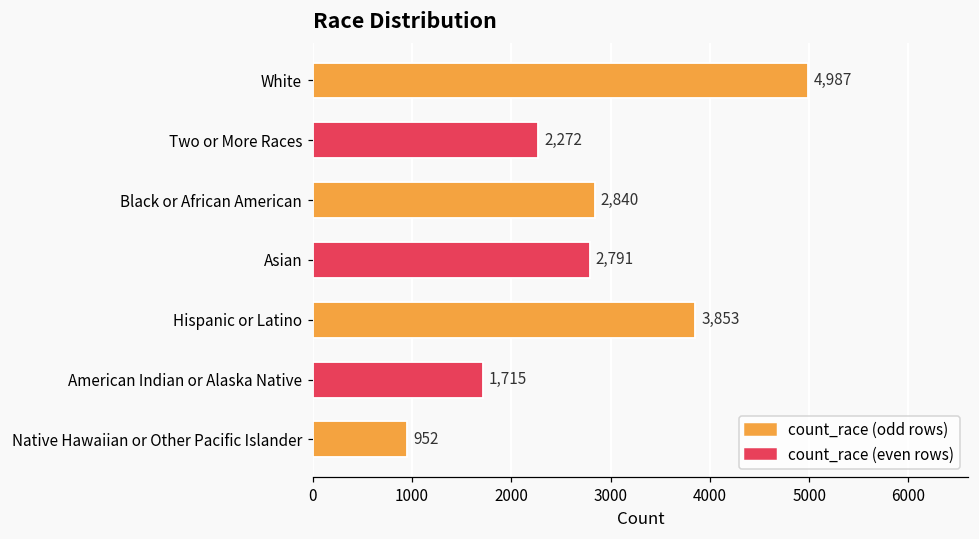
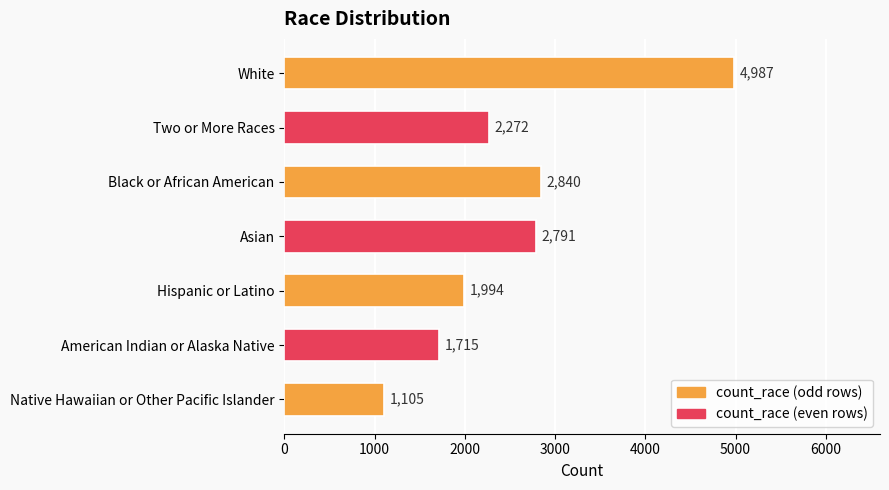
Hispanic or Latino: 3,853 -> 1,994
Native Hawaiian or Other Pacific Islander: 952 -> 1,105
